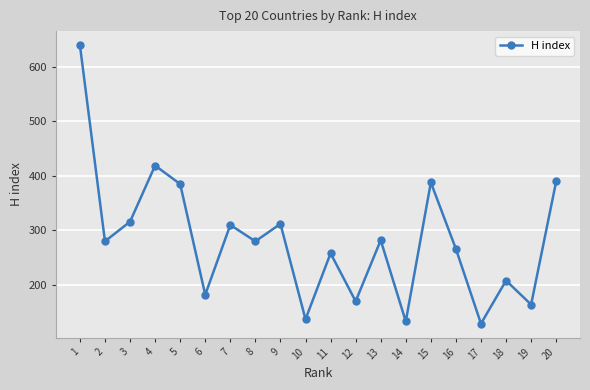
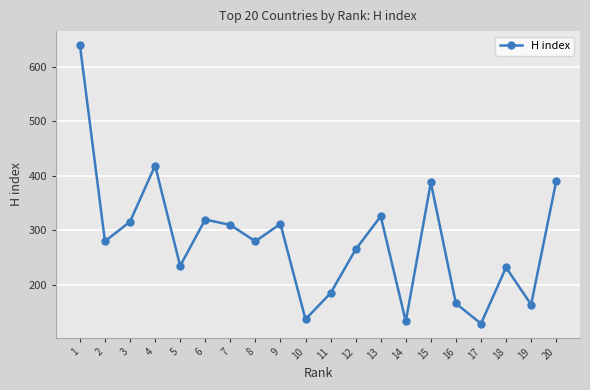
5: 390 -> 240
6: 180 -> 320
11: 260 -> 190
12: 170 -> 270
13: 280 -> 330
16: 270 -> 170
18: 210 -> 230
